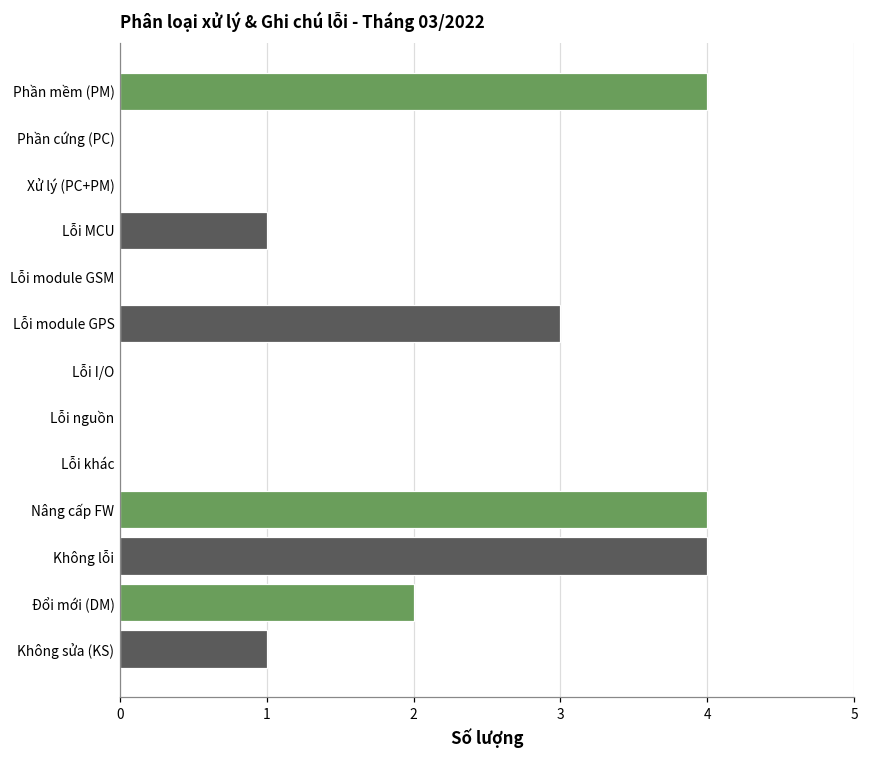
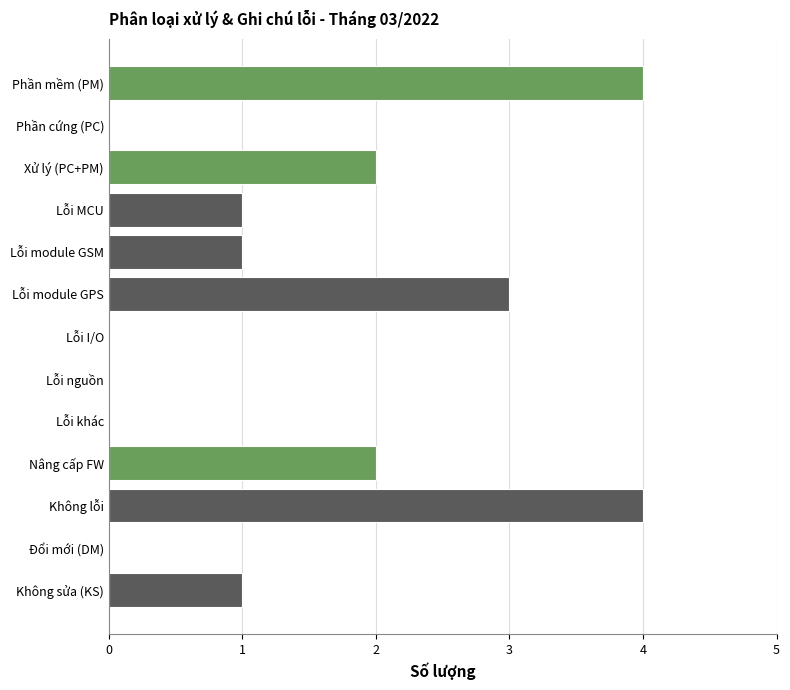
Xử lý (PC+PM): 0 -> 2
Lỗi module GSM: 0 -> 1
Nâng cấp FW: 4 -> 2
Đổi mới (DM): 2 -> 0
